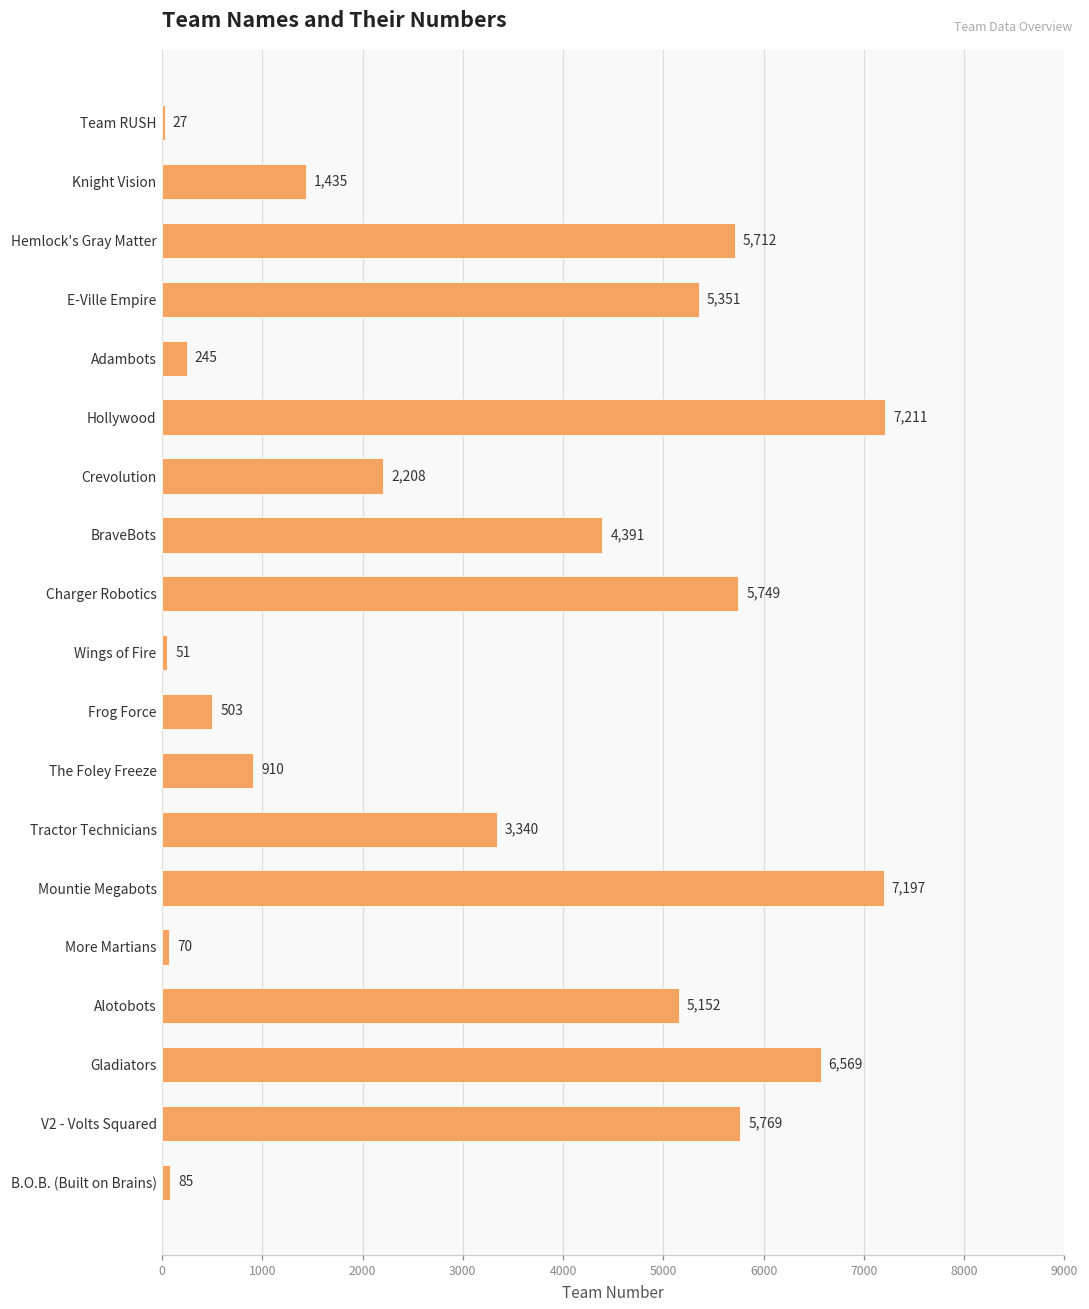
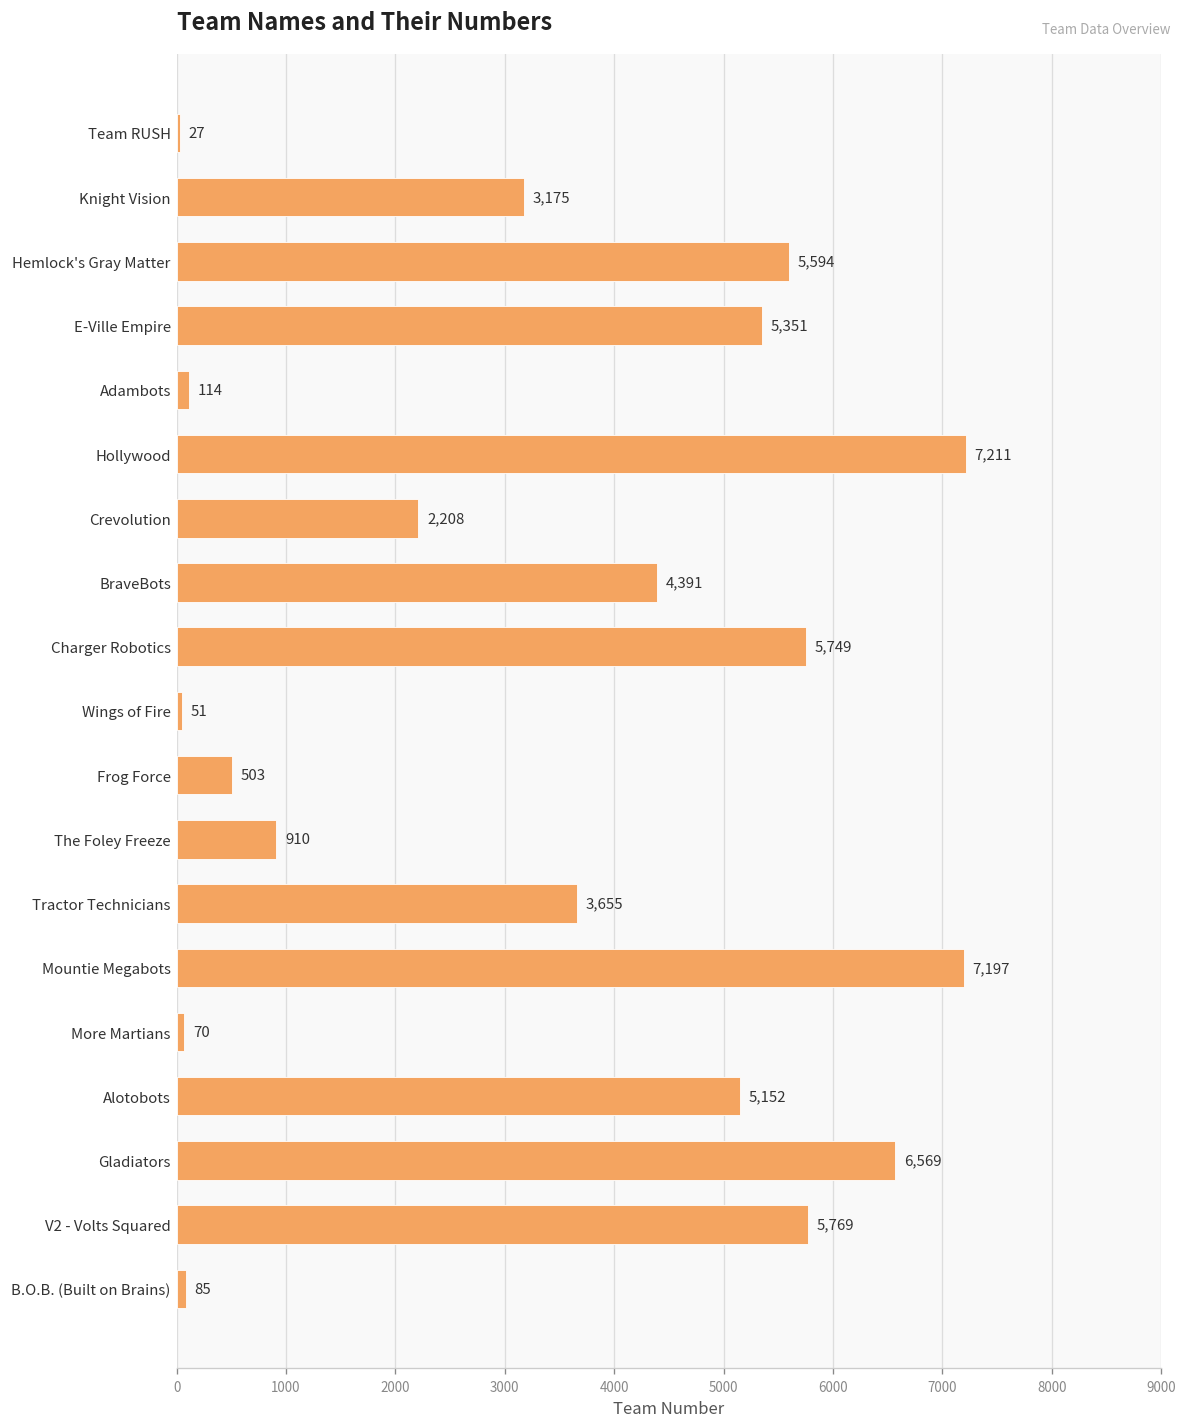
Knight Vision: 1,435 -> 3,175
Hemlock's Gray Matter: 5,712 -> 5,594
Adambots: 245 -> 114
Tractor Technicians: 3,340 -> 3,655
